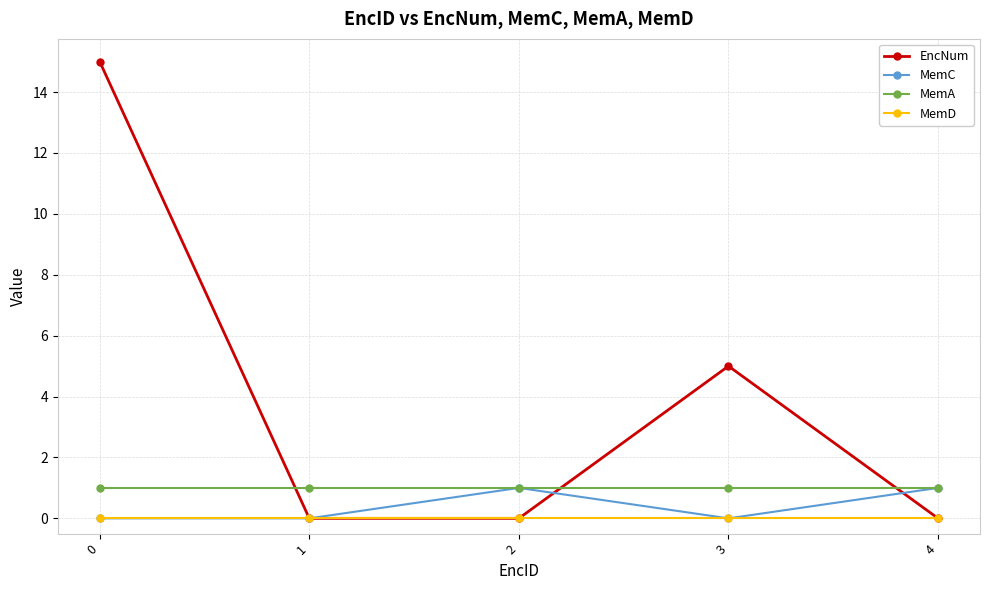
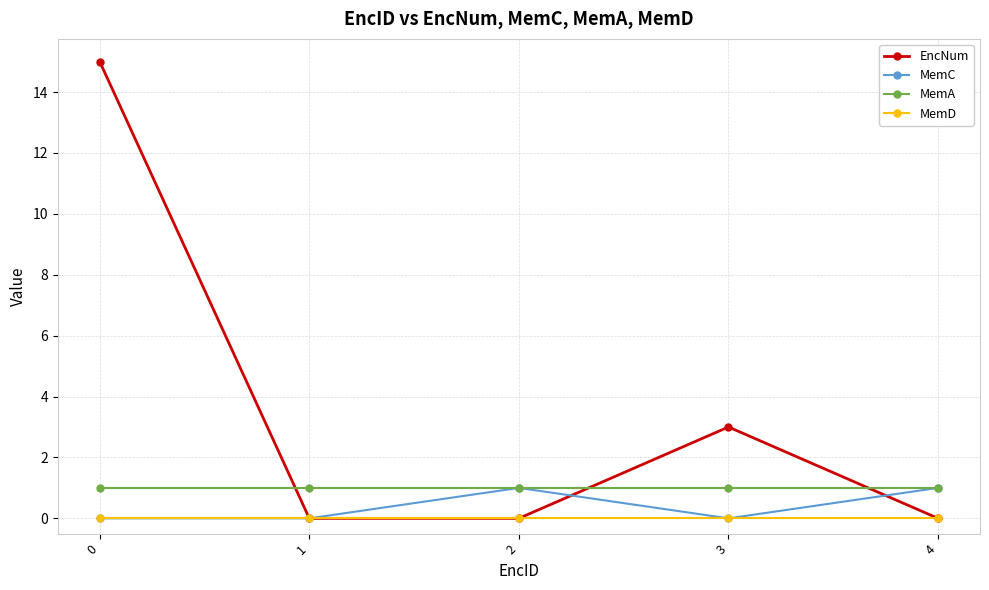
EncNum, 3: 5 -> 3
